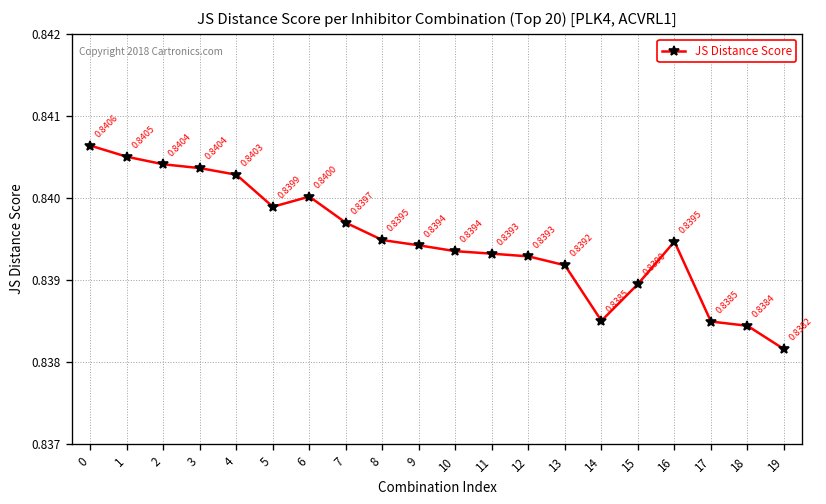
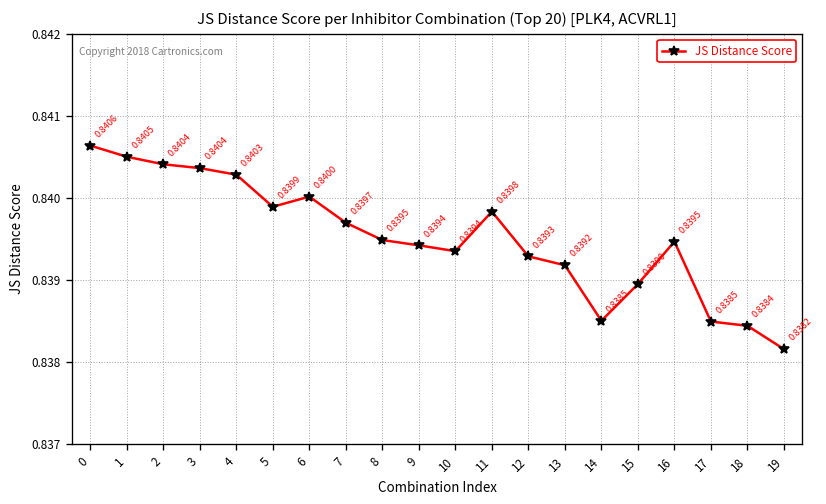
11: 0.8393 -> 0.8398
